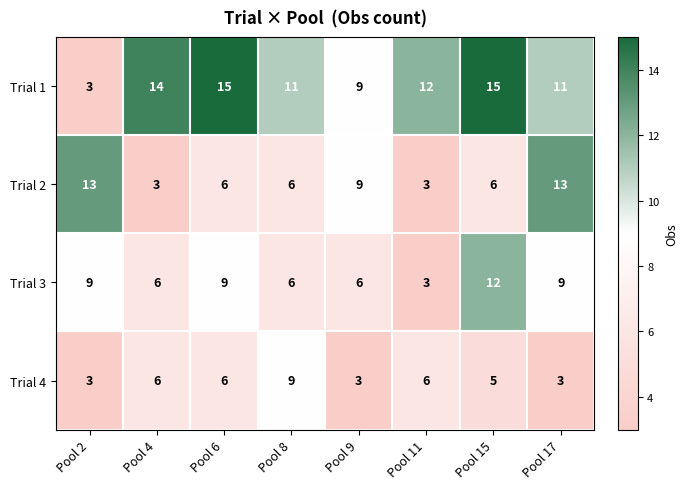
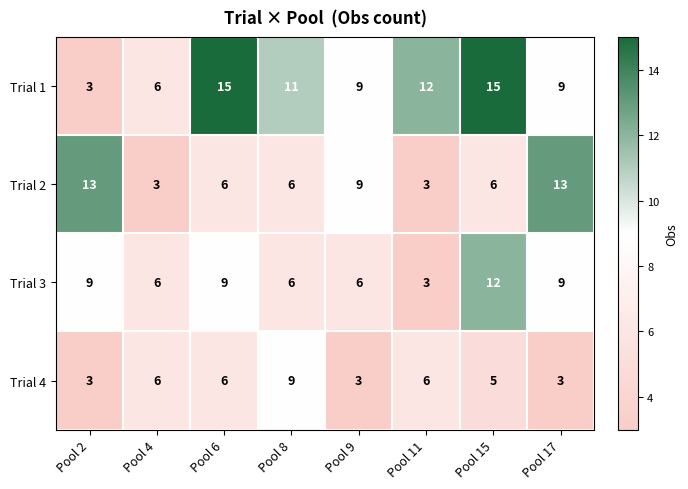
Trial 1, Pool 4: 14 -> 6
Trial 1, Pool 17: 11 -> 9
